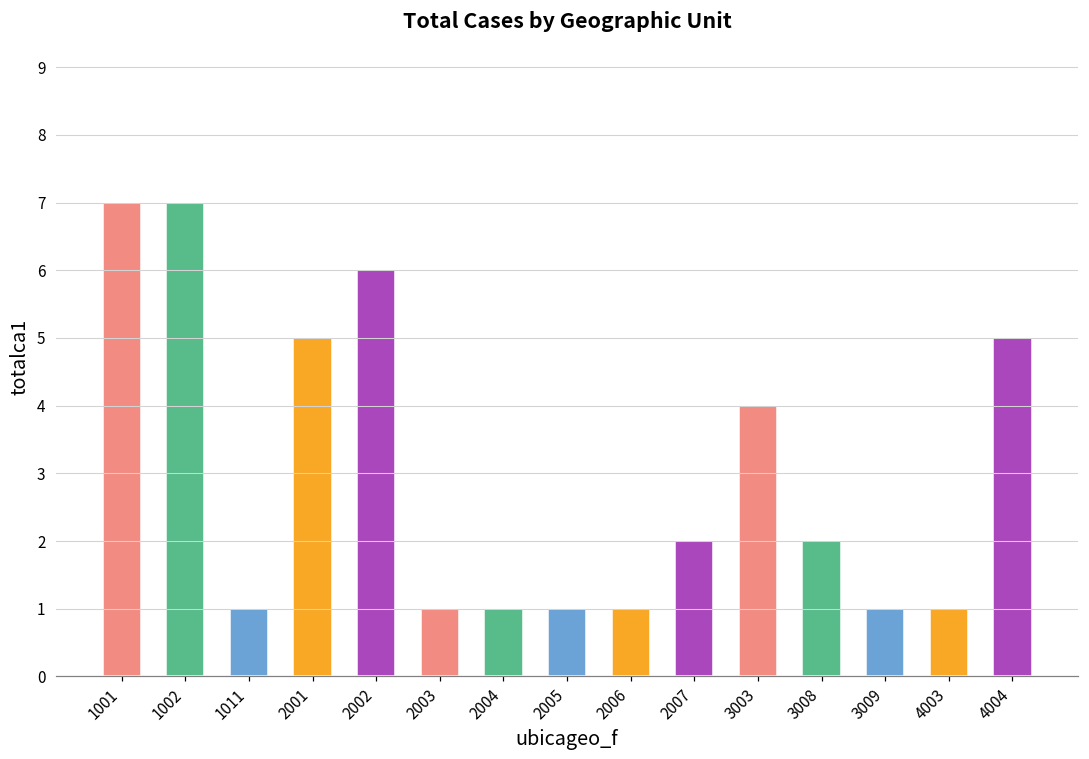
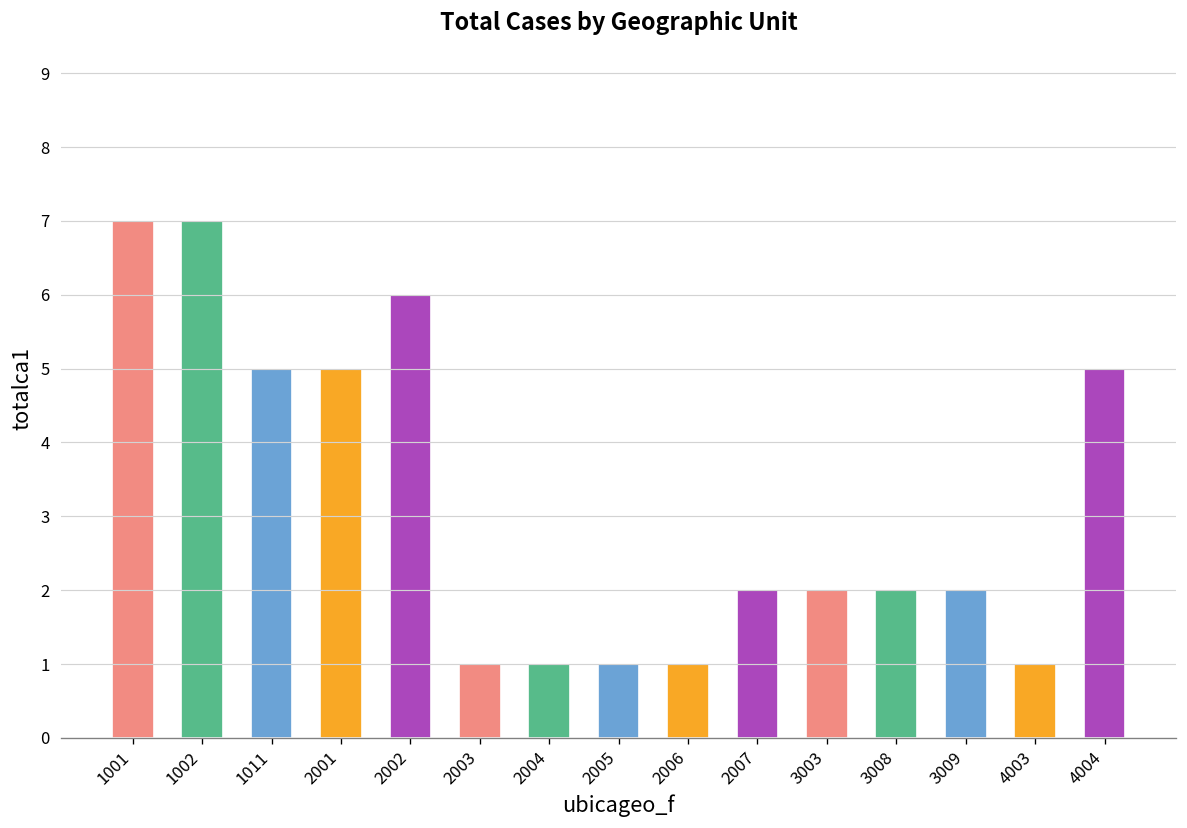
1011: 1 -> 5
3003: 4 -> 2
3009: 1 -> 2
